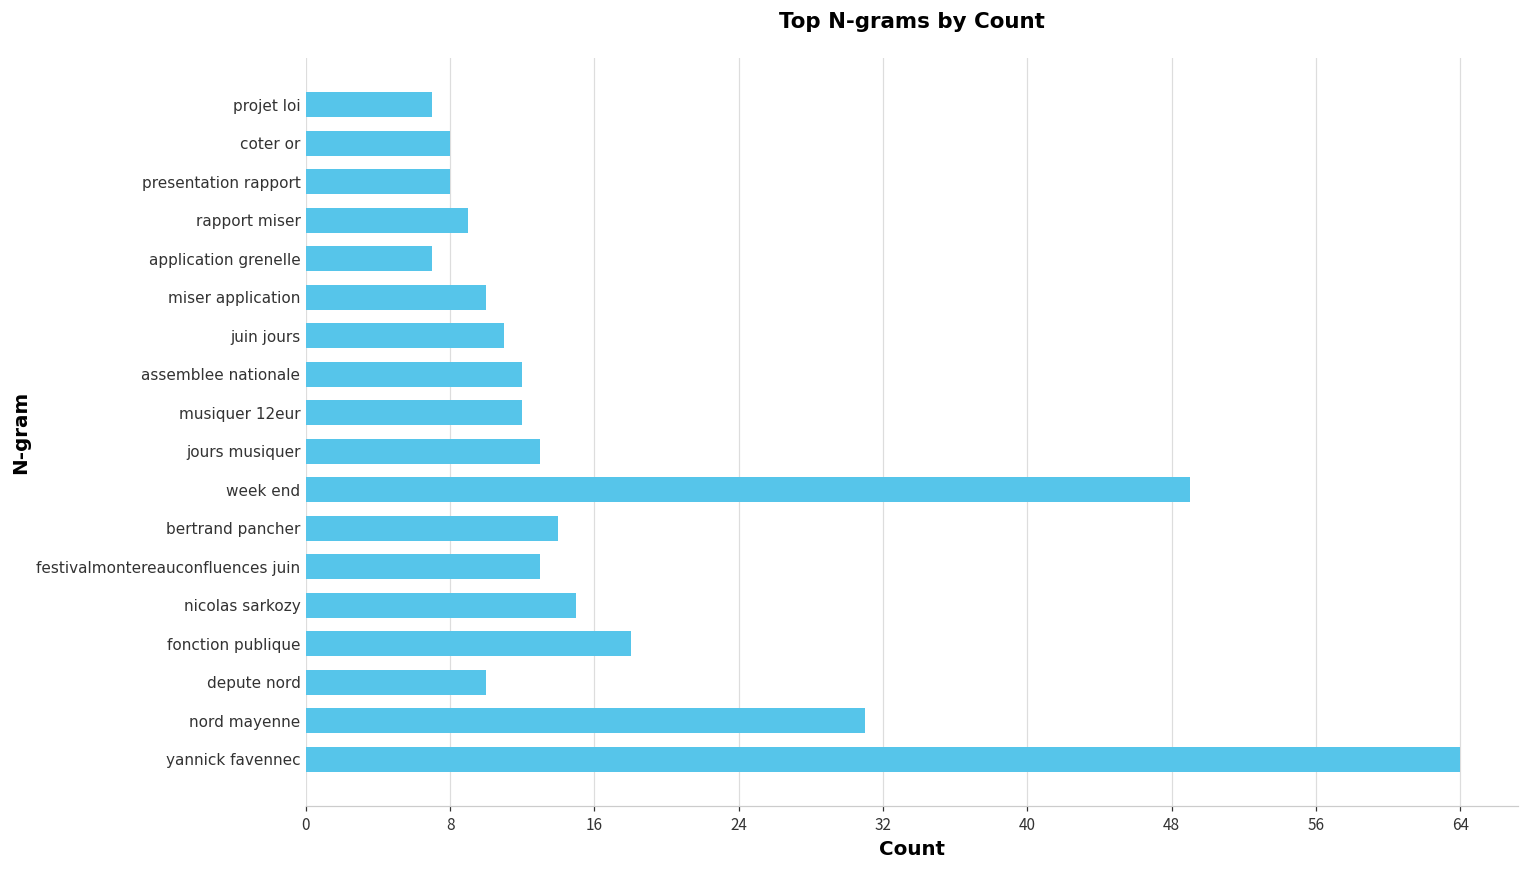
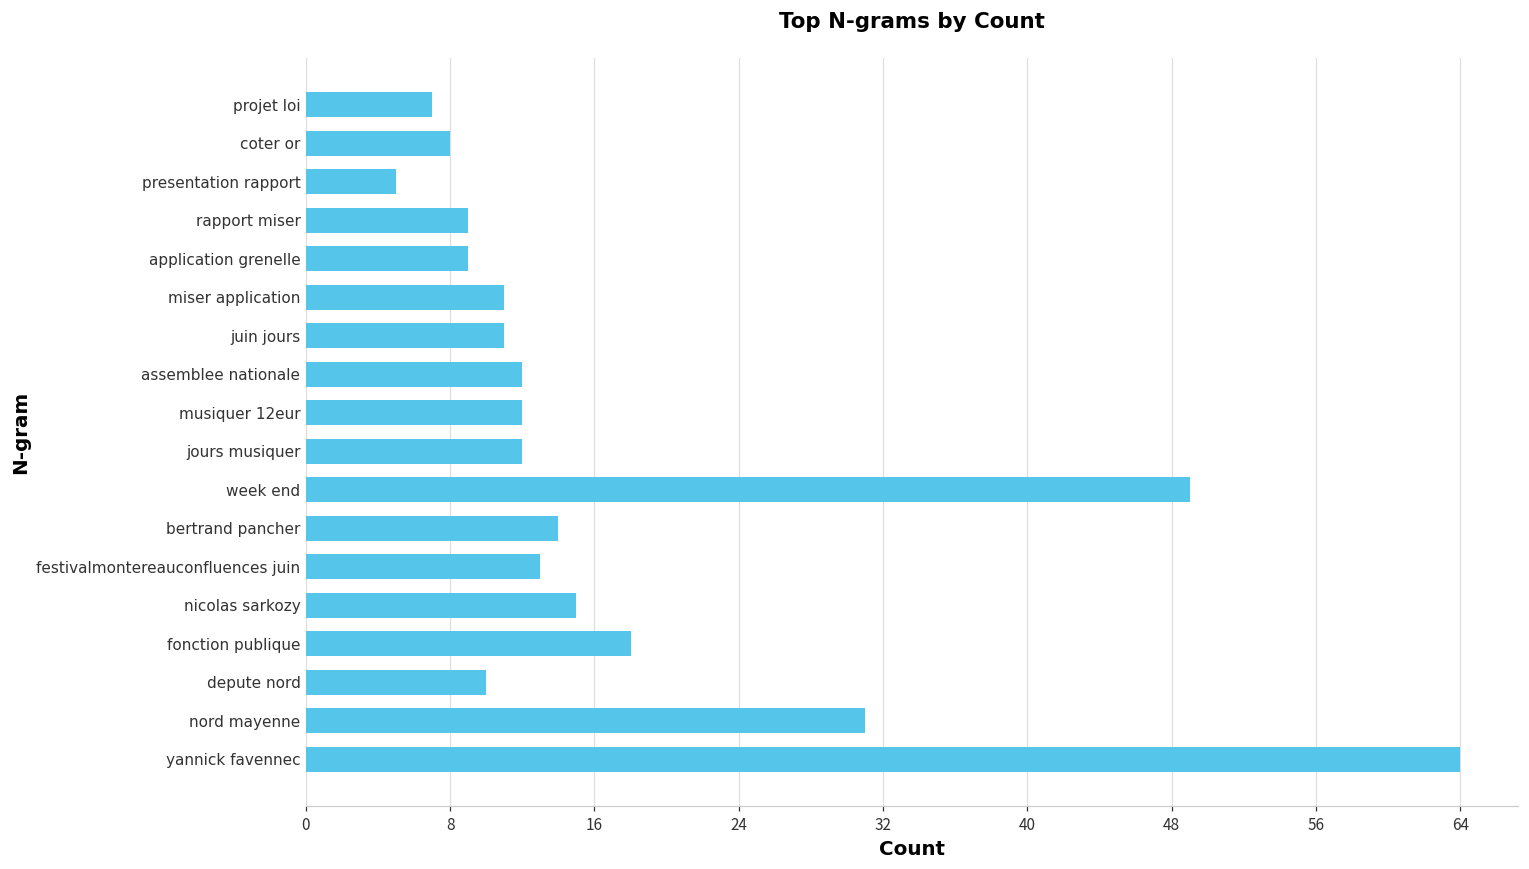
presentation rapport: 8 -> 5
application grenelle: 7 -> 9
miser application: 10 -> 11
jours musiquer: 13 -> 12
